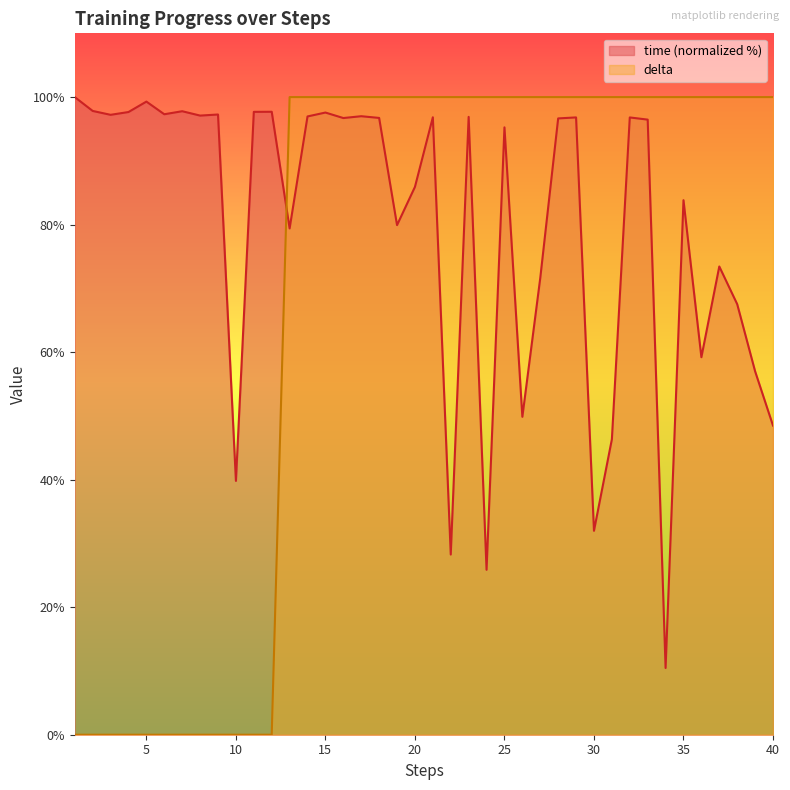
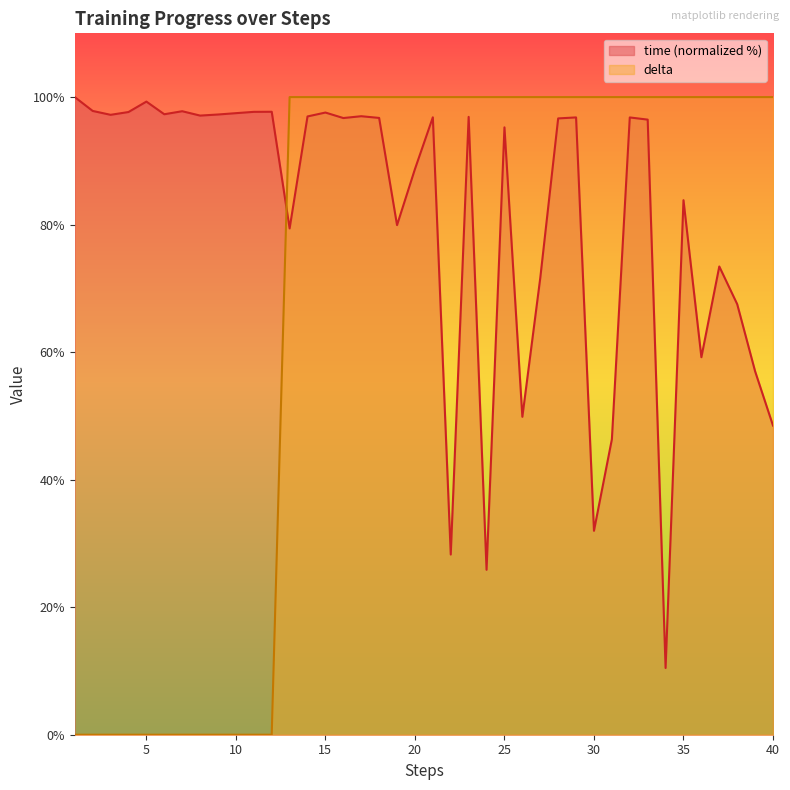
time (normalized %), 10: 40% -> 97%
time (normalized %), 20: 86% -> 89%
